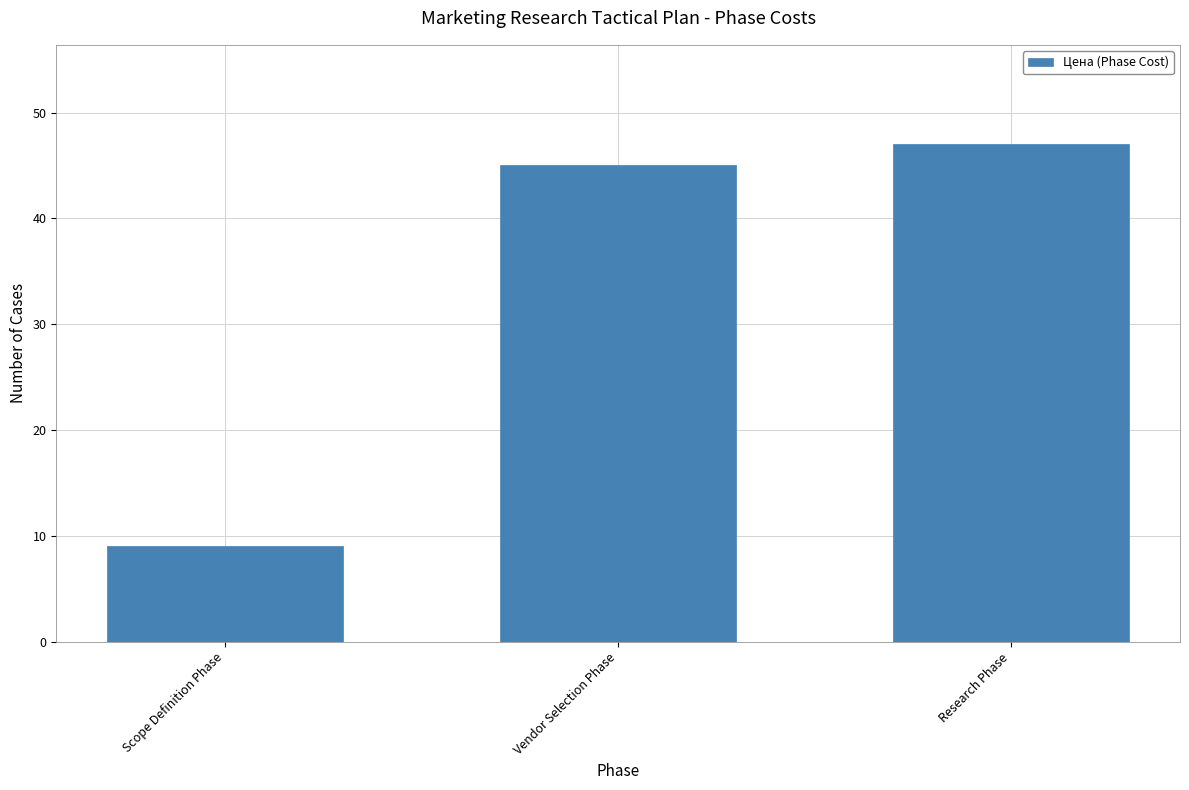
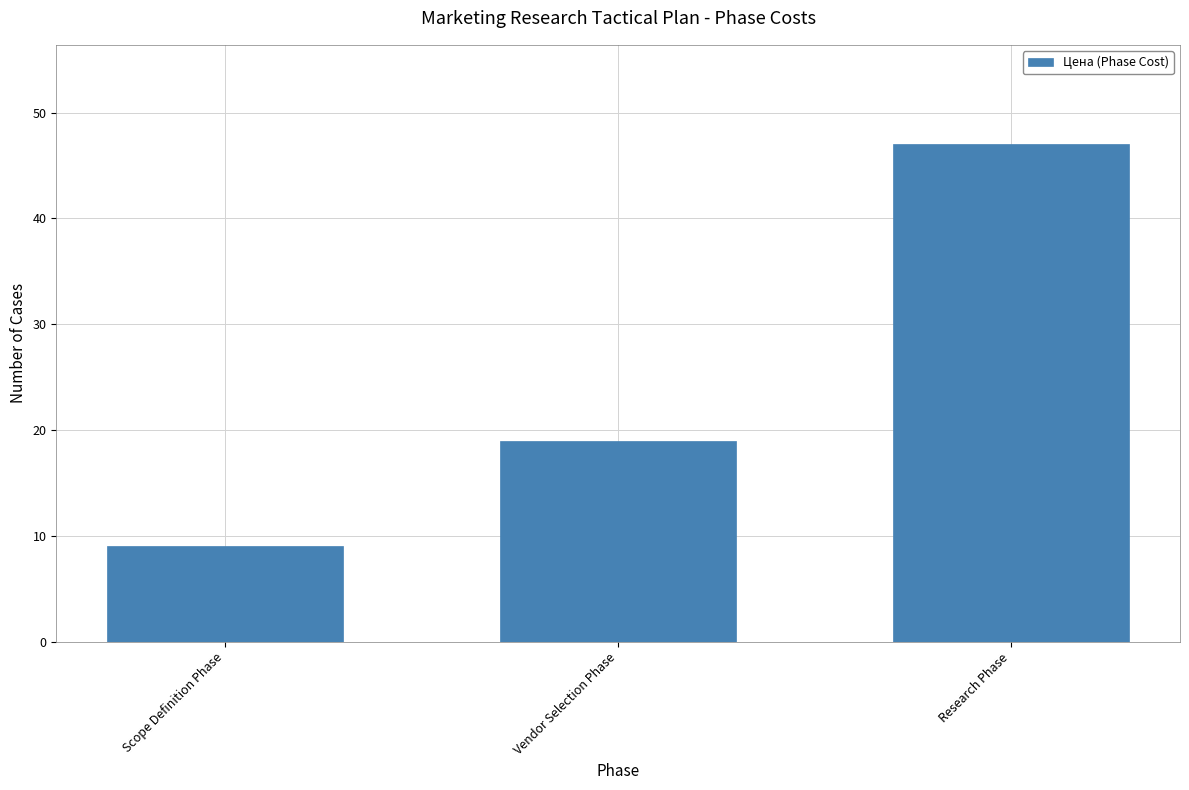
Vendor Selection Phase: 45 -> 19
